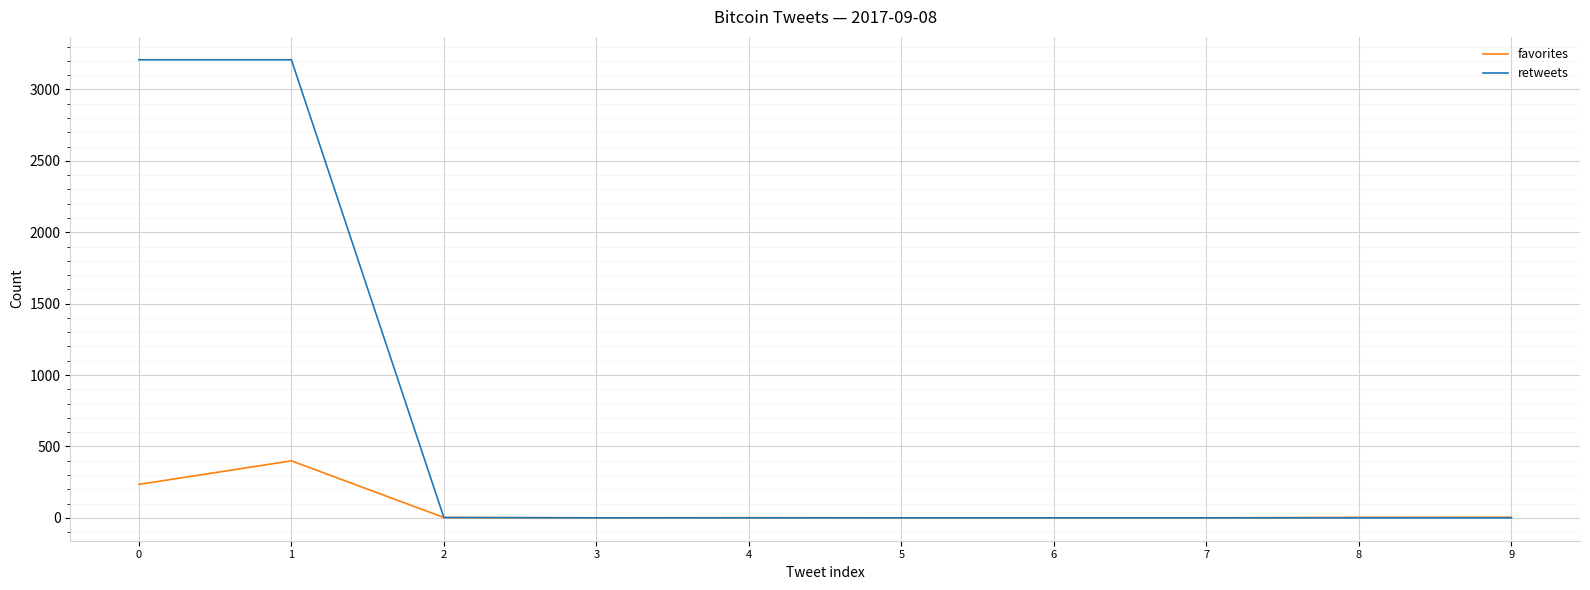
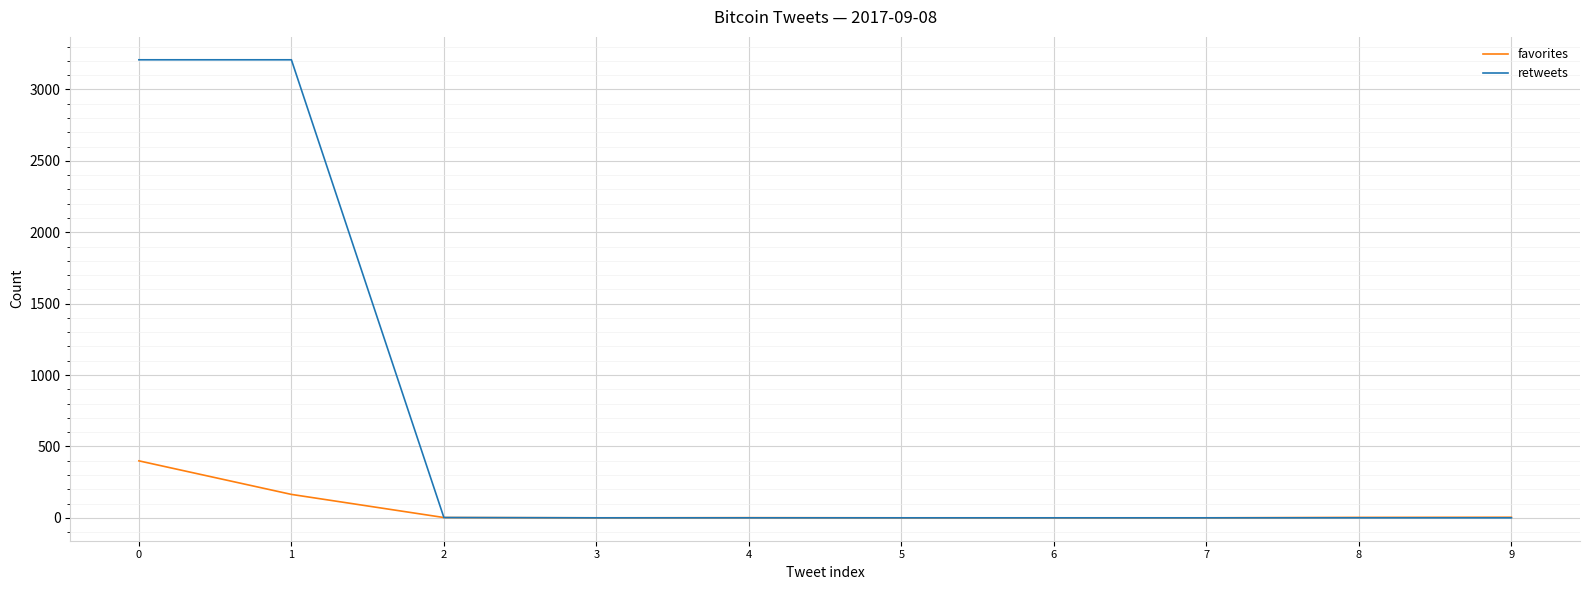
favorites, 0: 230 -> 400
favorites, 1: 400 -> 160
